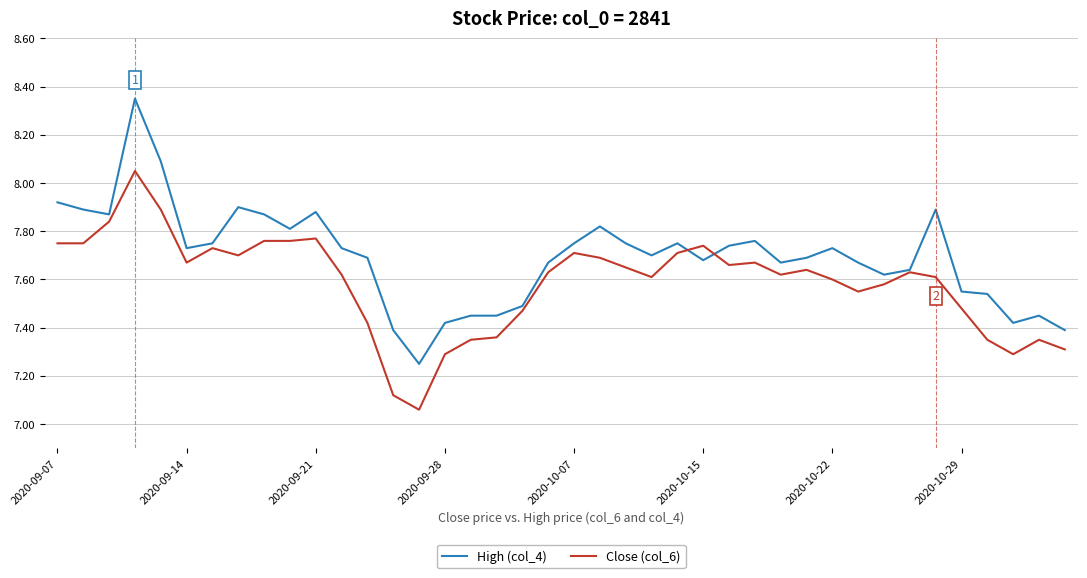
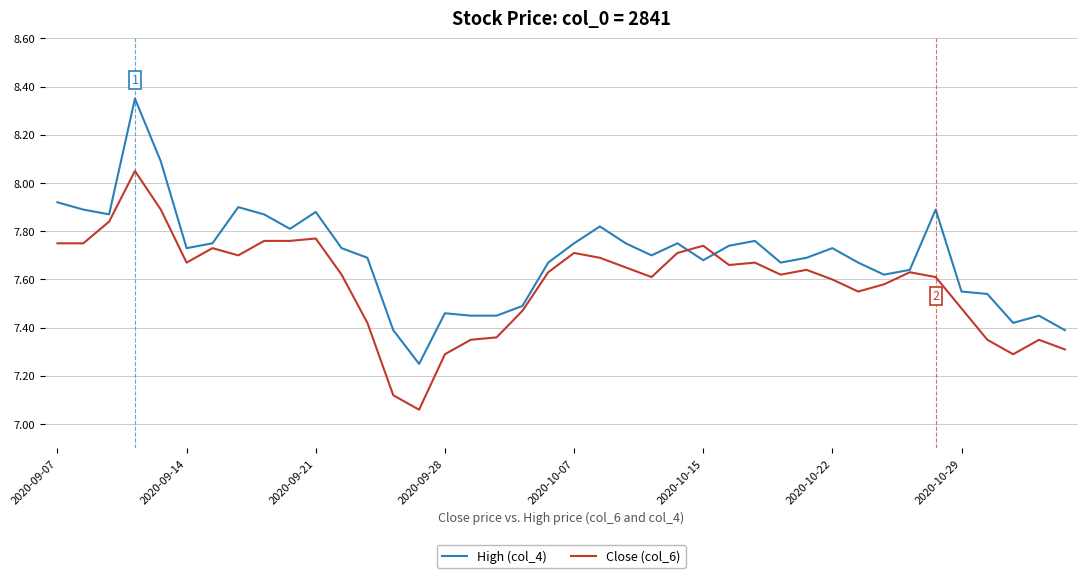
High (col_4), 2020-09-28: 7.42 -> 7.46
